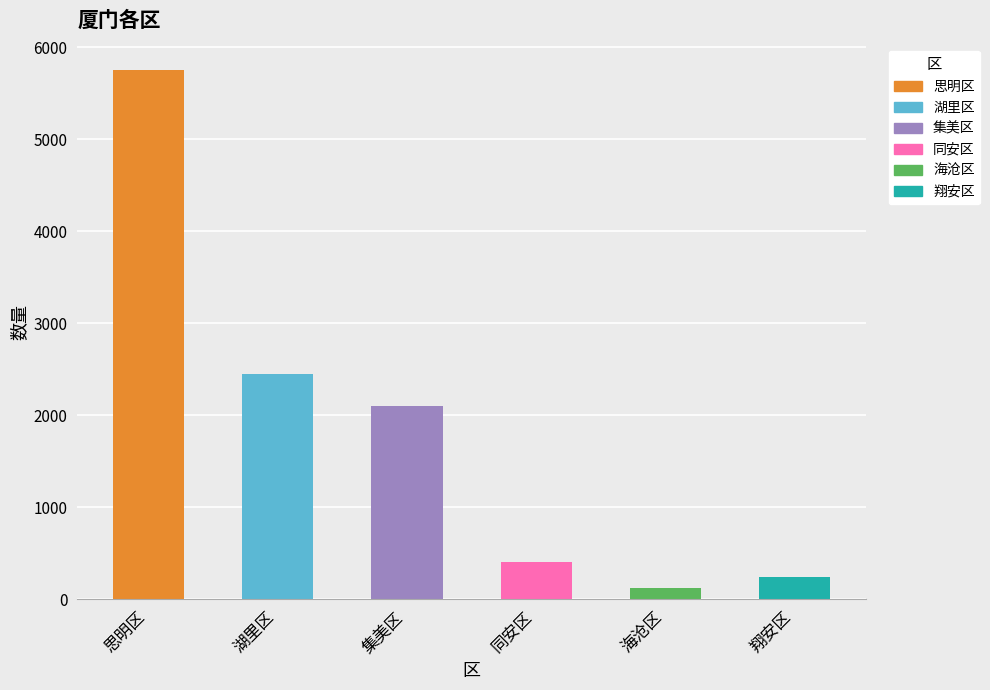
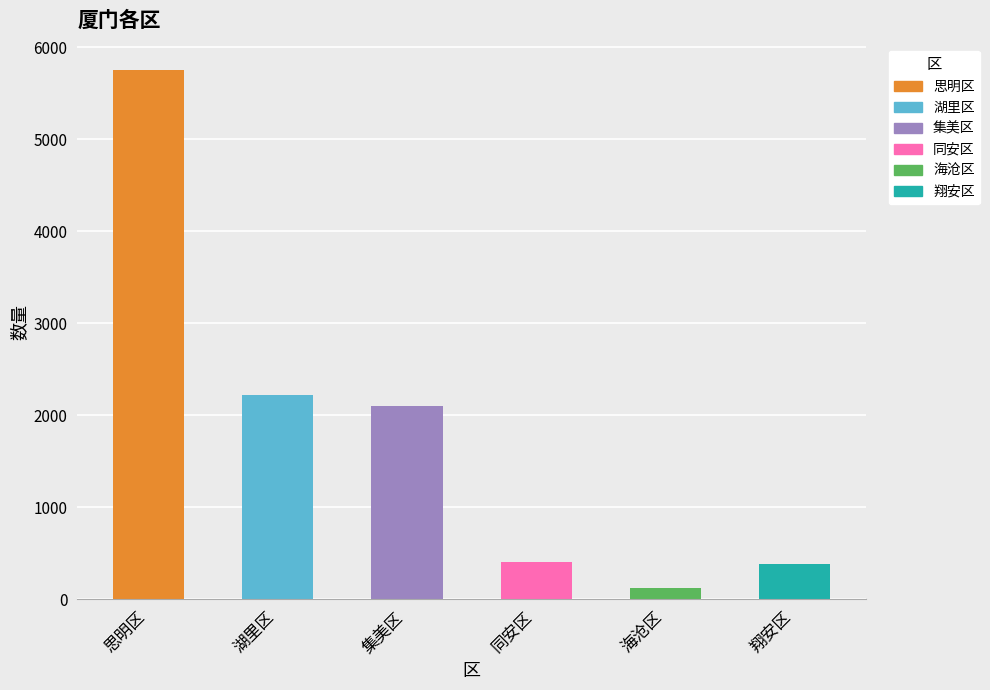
湖里区: 2500 -> 2200
翔安区: 200 -> 400
